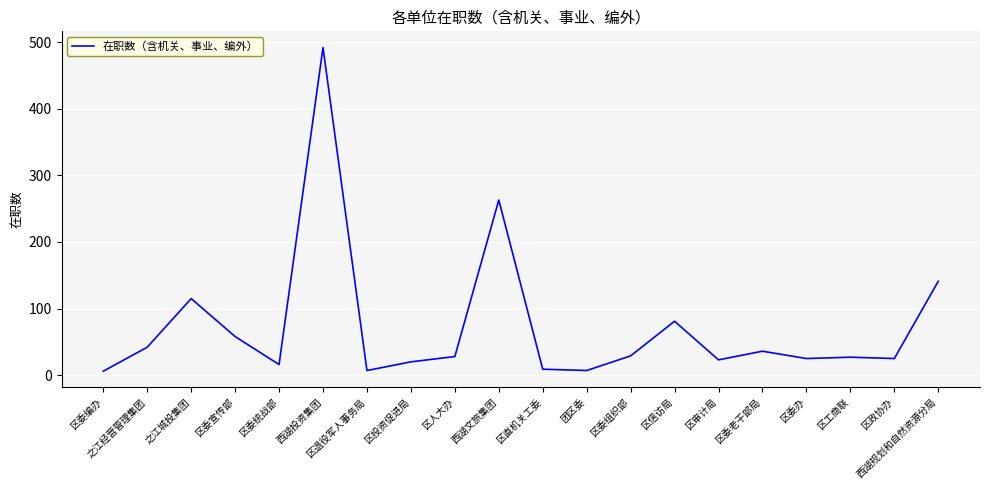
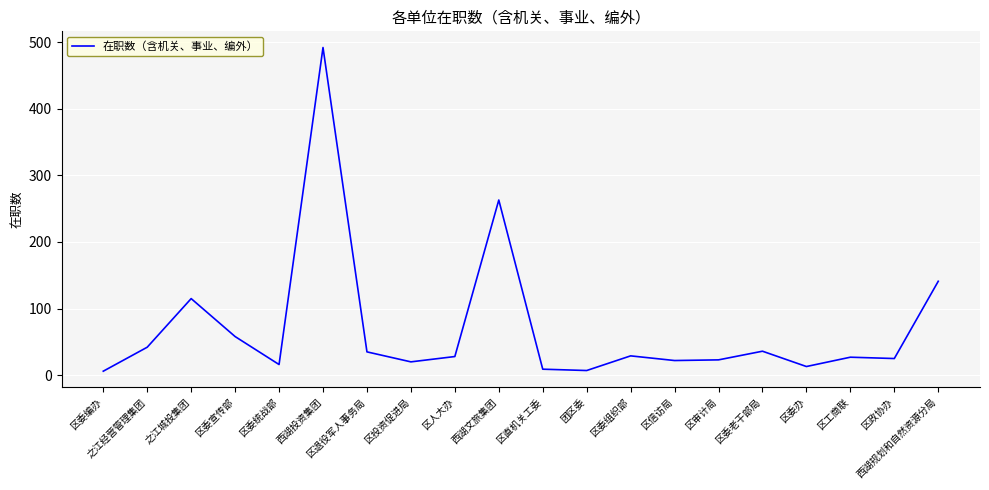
区退役军人事务局: 10 -> 40
区信访局: 80 -> 20
区委办: 30 -> 10
